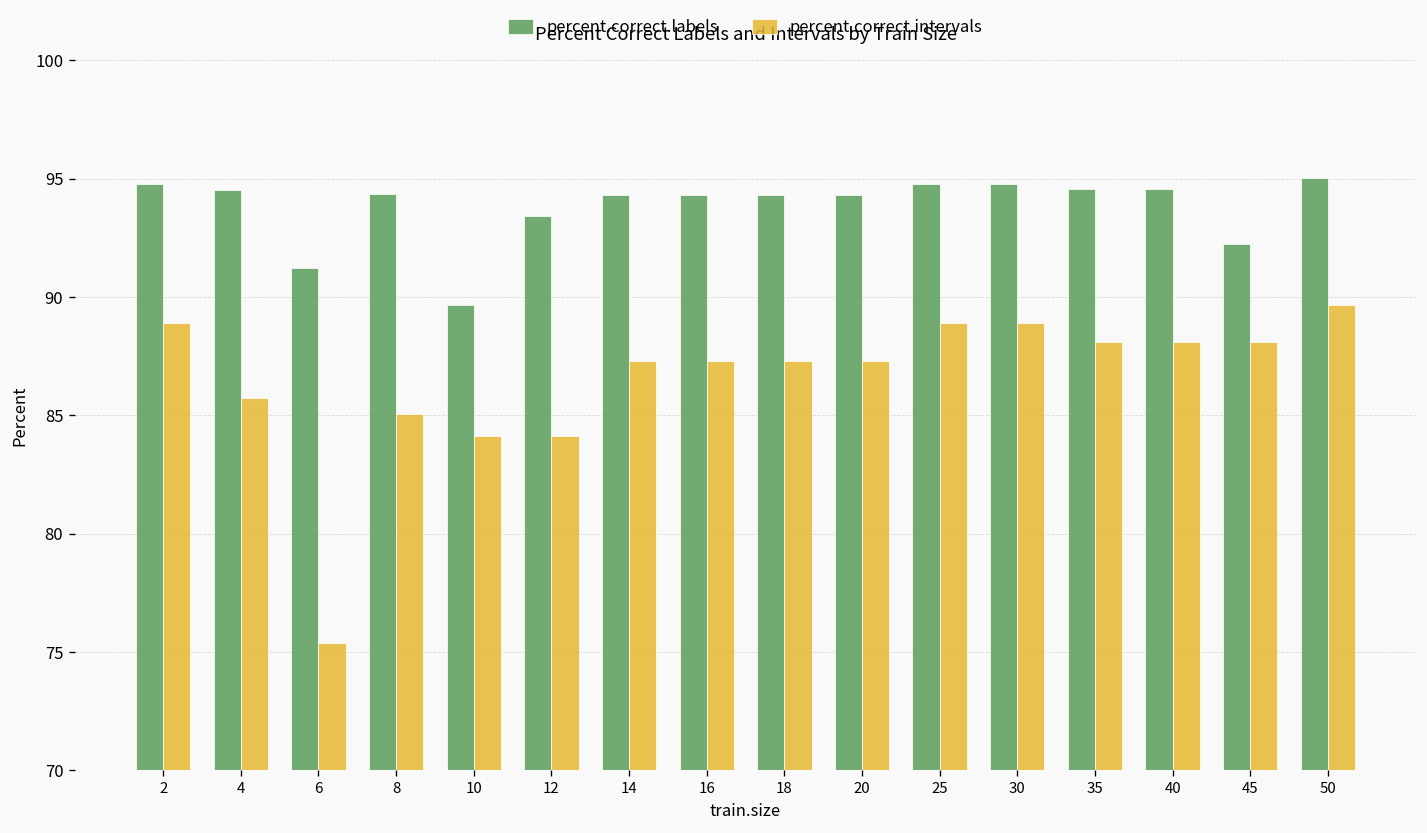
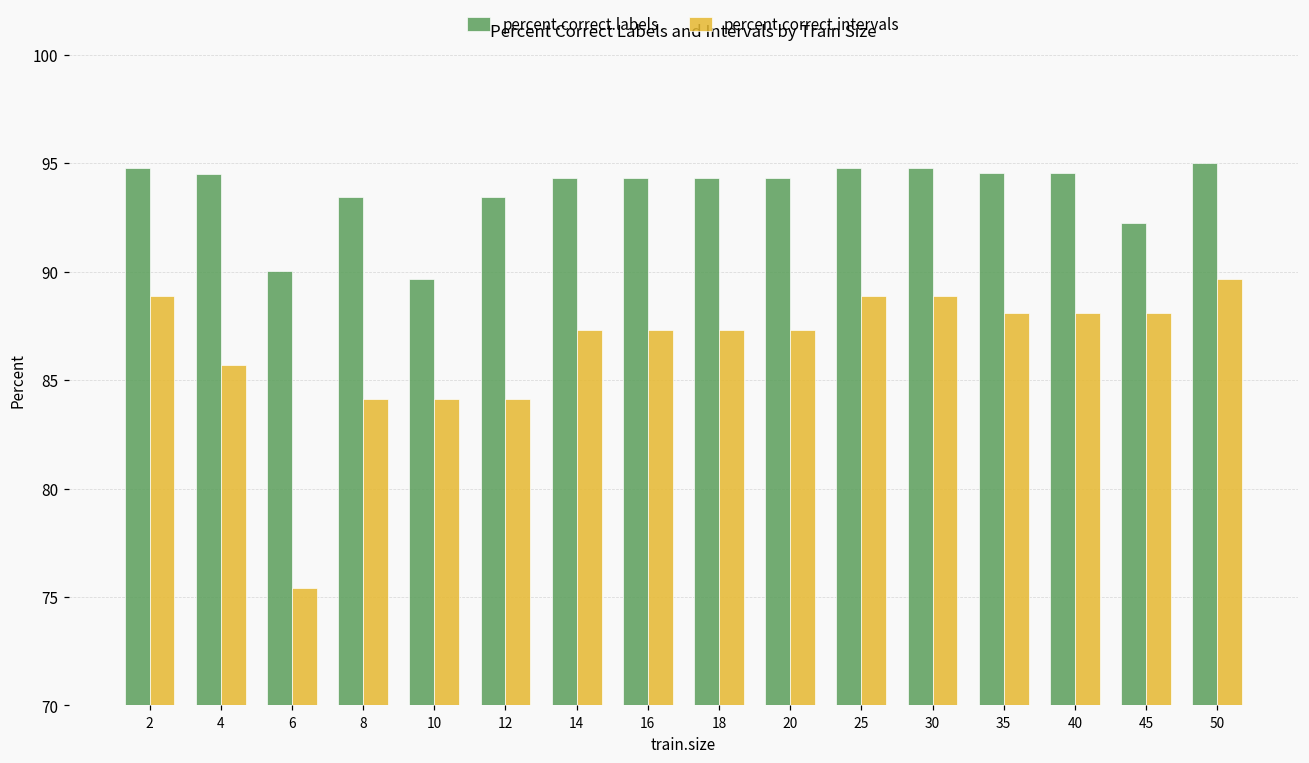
percent.correct.labels, 6: 91.2 -> 90.0
percent.correct.labels, 8: 94.4 -> 93.4
percent.correct.intervals, 8: 85.0 -> 84.1
